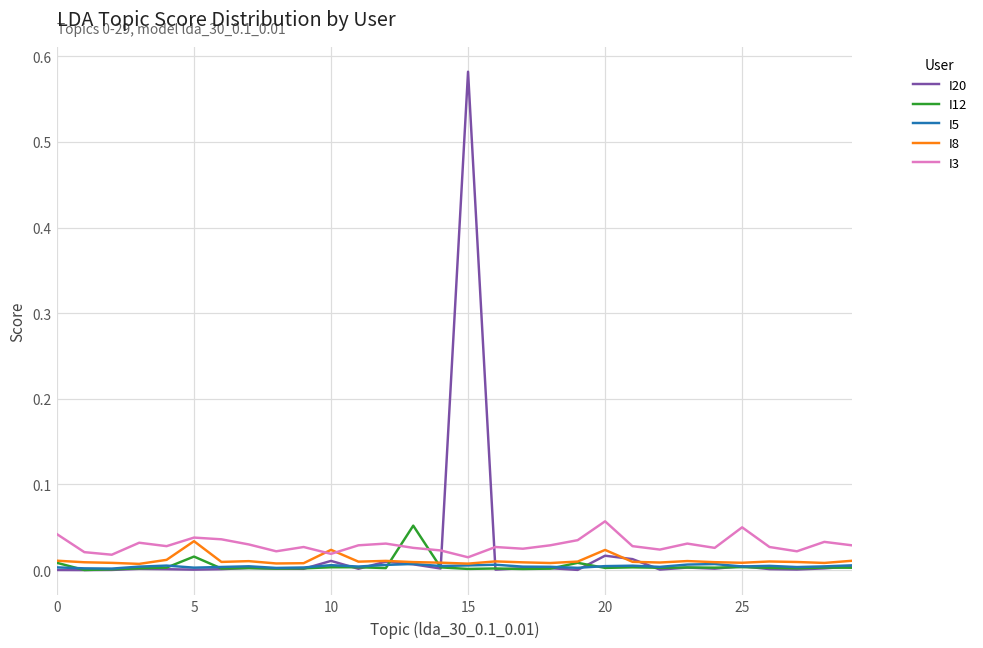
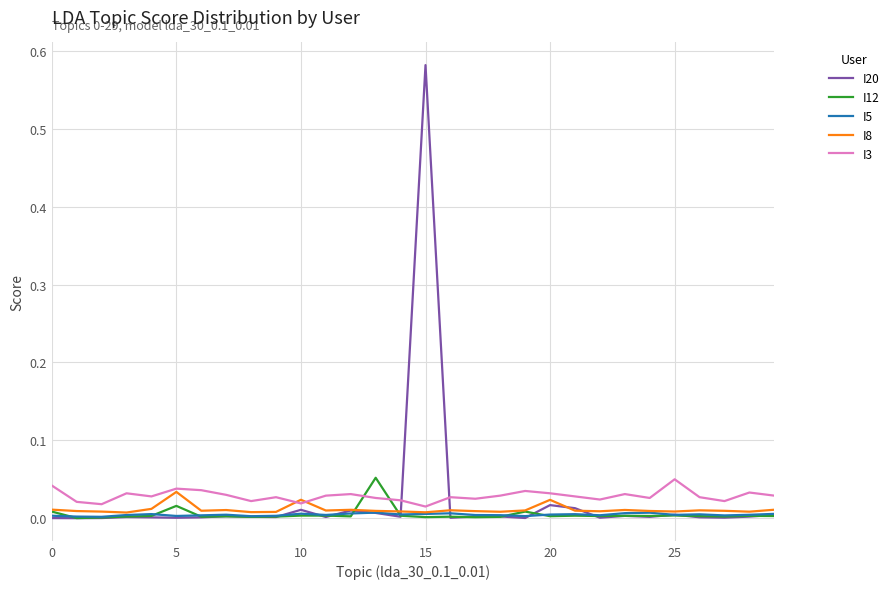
I3, 20: 0.06 -> 0.03
